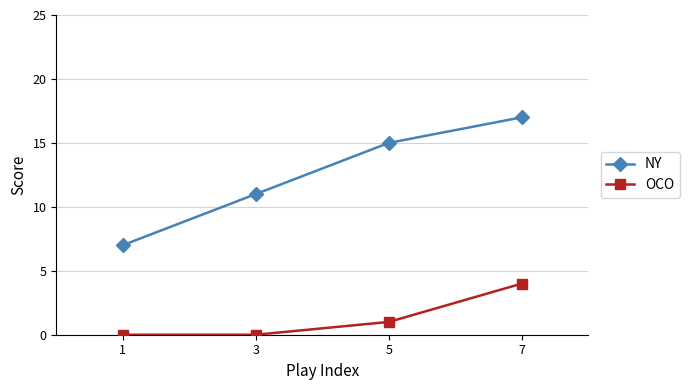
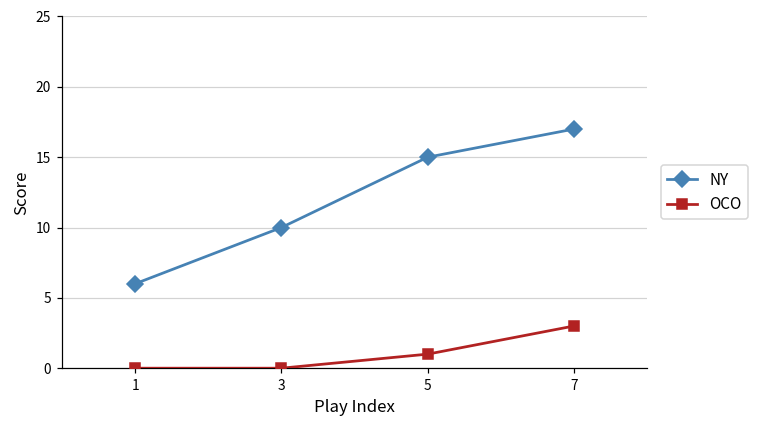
NY, 1: 7 -> 6
NY, 3: 11 -> 10
OCO, 7: 4 -> 3
